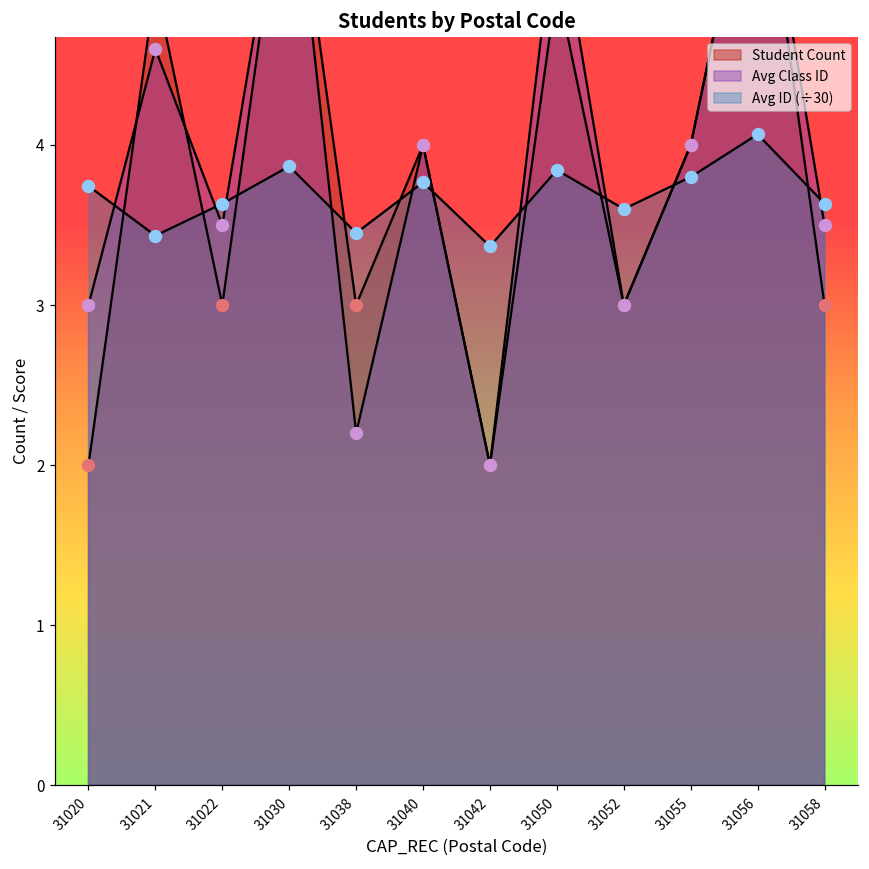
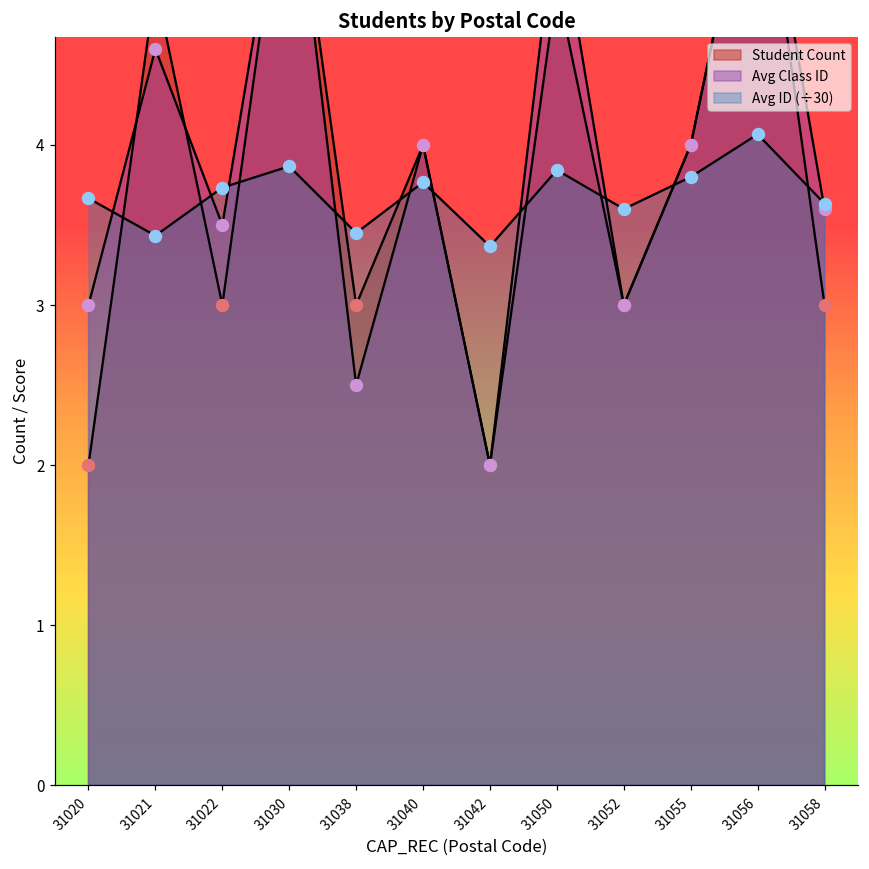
Avg ID (÷30), 31020: 3.74 -> 3.67
Avg ID (÷30), 31022: 3.63 -> 3.73
Avg Class ID, 31038: 2.2 -> 2.5
Avg Class ID, 31058: 3.5 -> 3.6
